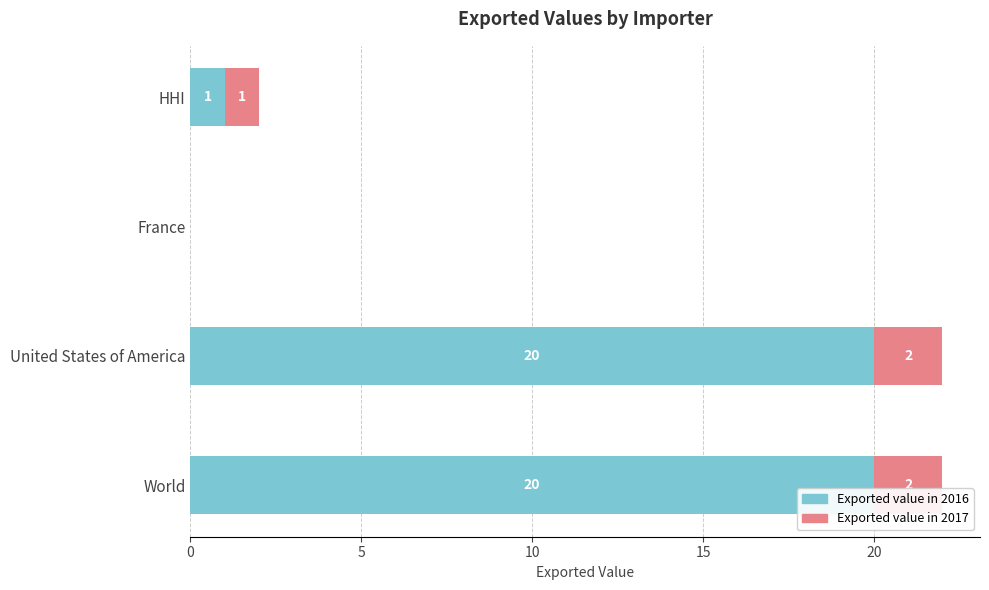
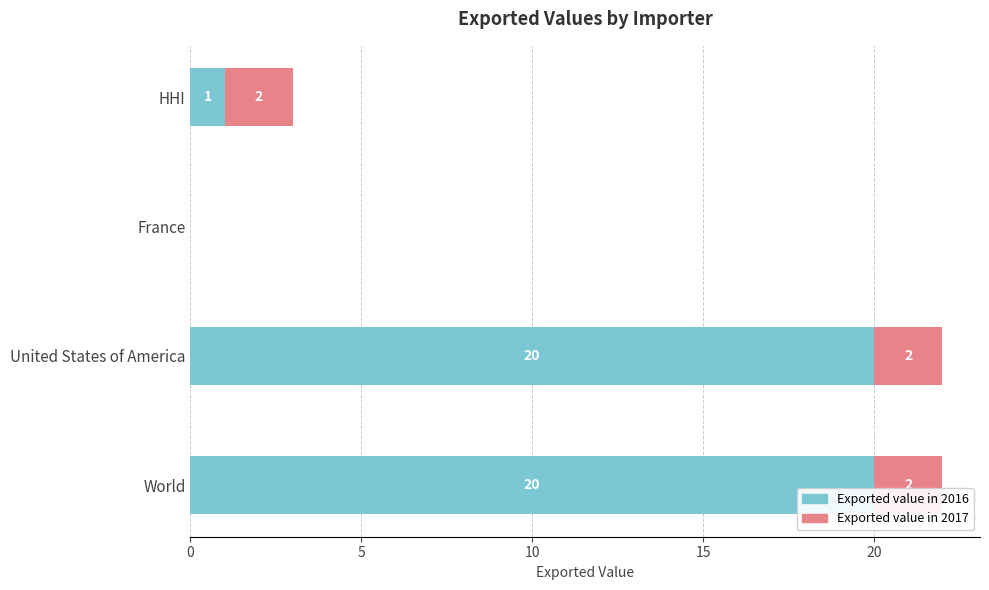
Exported value in 2017, HHI: 1 -> 2
